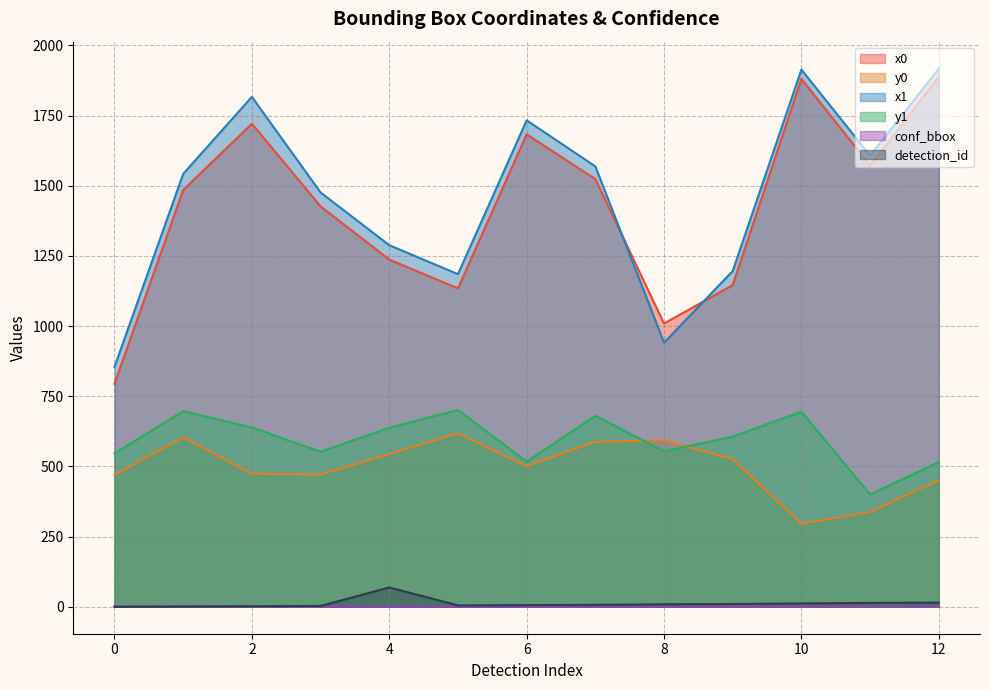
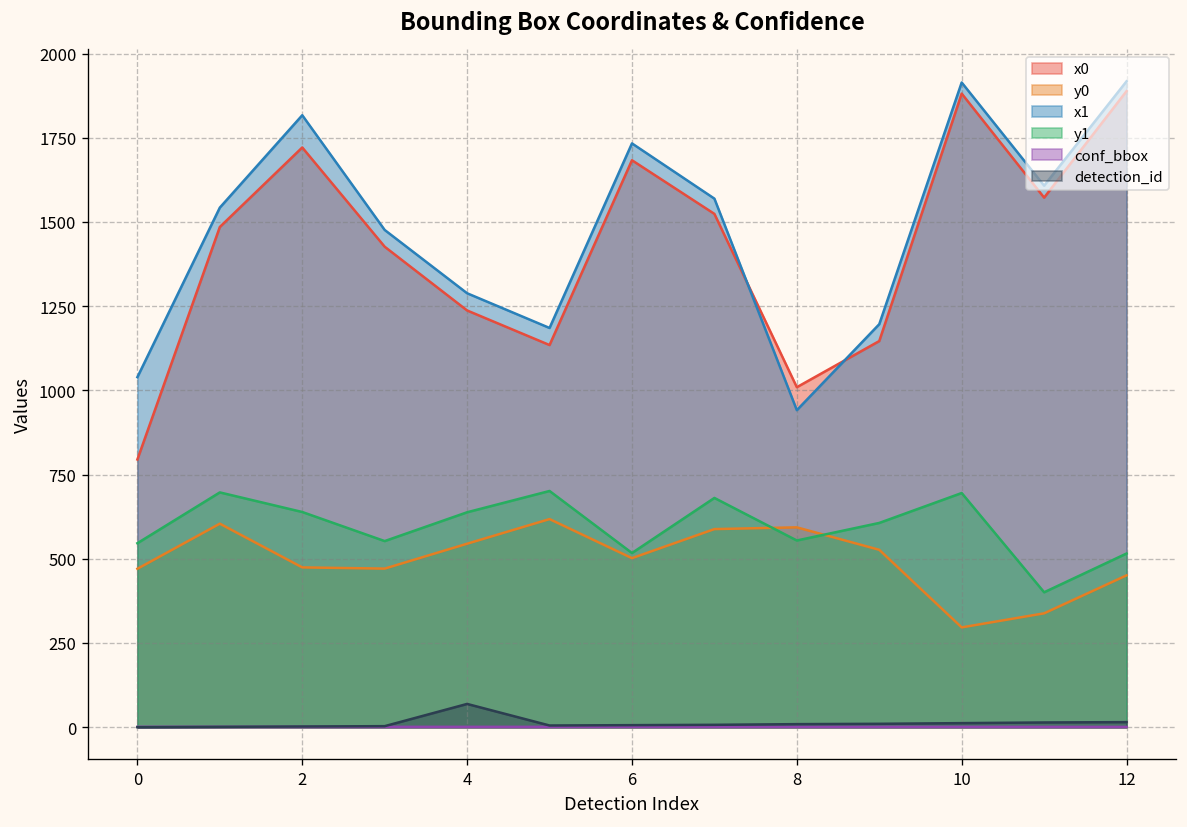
x1, 0: 850 -> 1040
